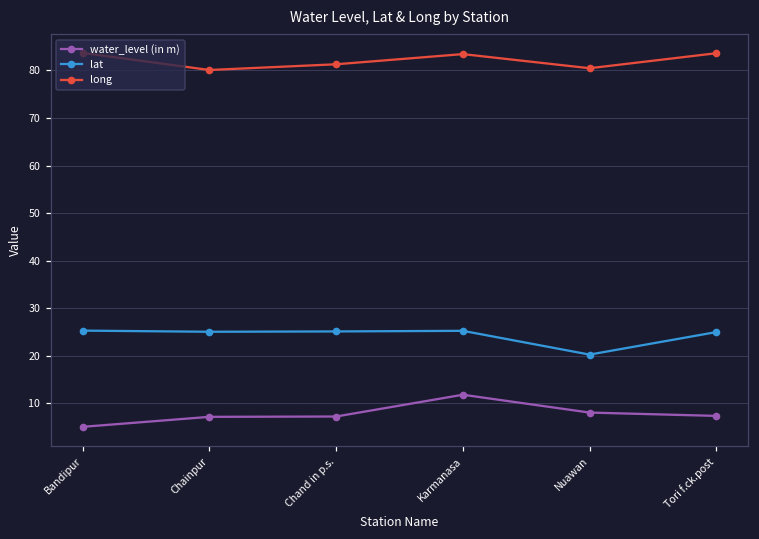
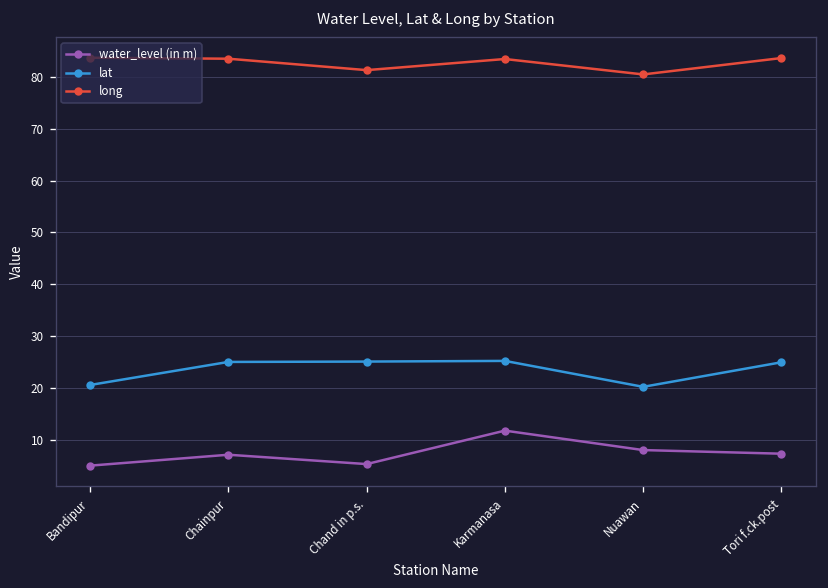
lat, Bandipur: 25 -> 21
long, Chainpur: 80 -> 84
water_level (in m), Chand in p.s.: 7 -> 5
